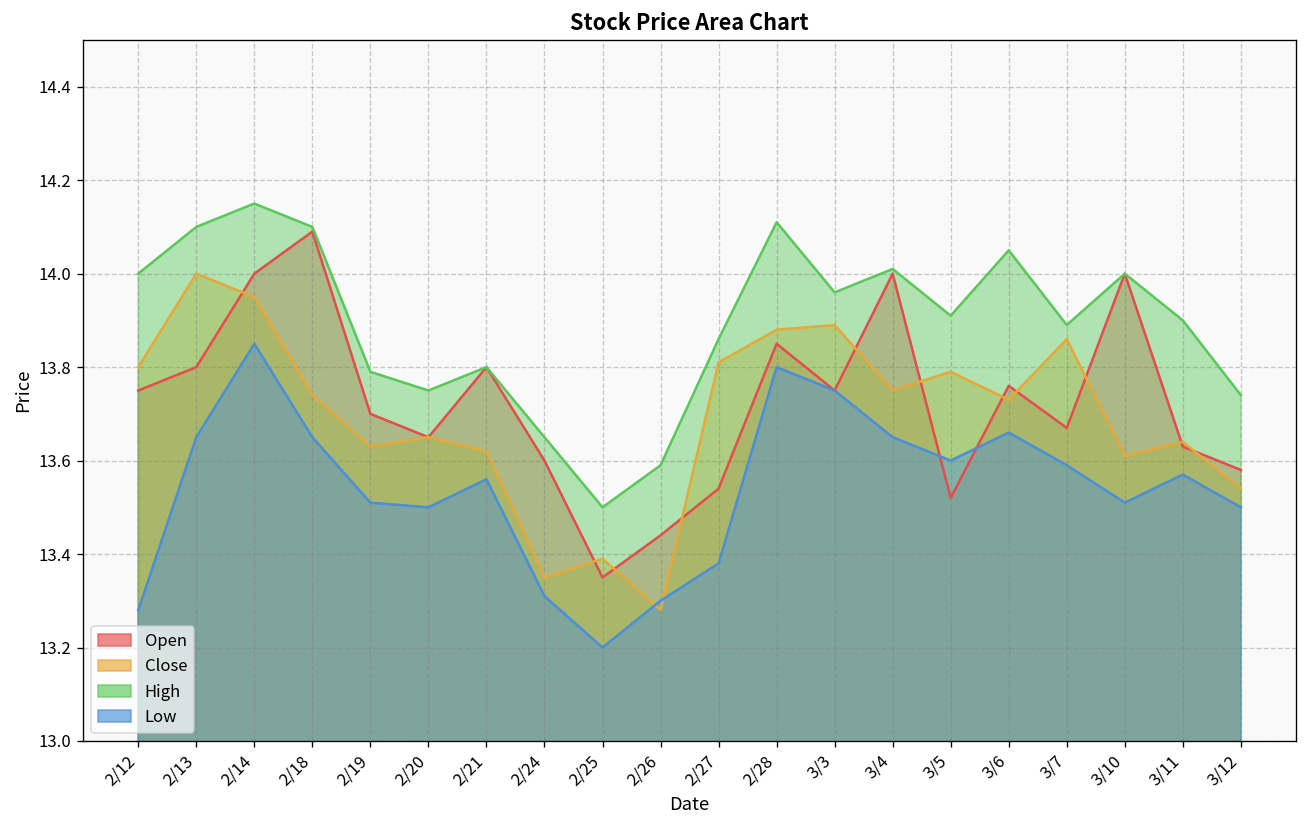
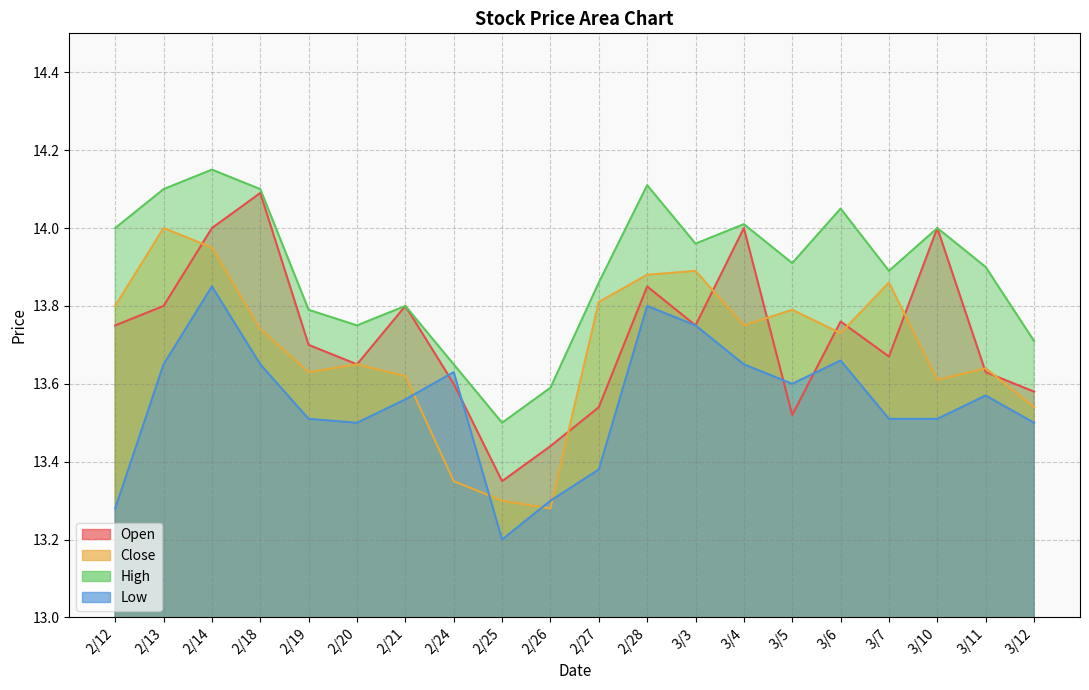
Low, 2/24: 13.31 -> 13.63
Close, 2/25: 13.39 -> 13.30
Low, 3/7: 13.59 -> 13.51
High, 3/12: 13.74 -> 13.71
